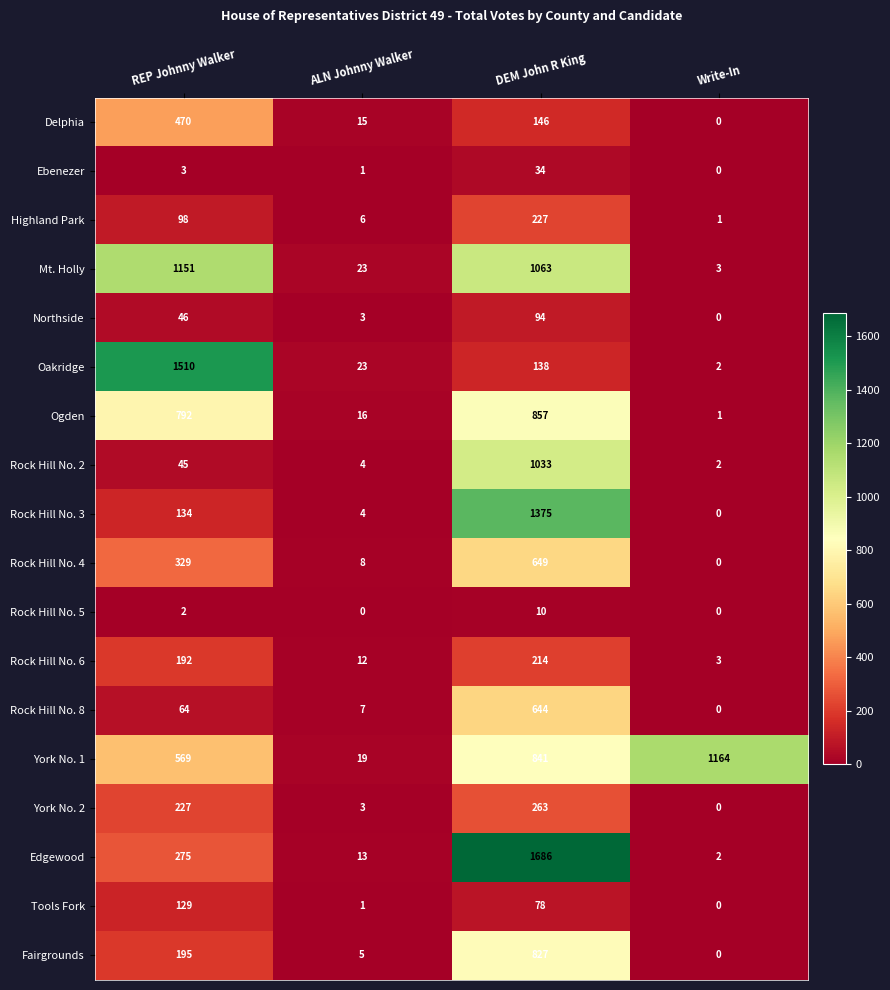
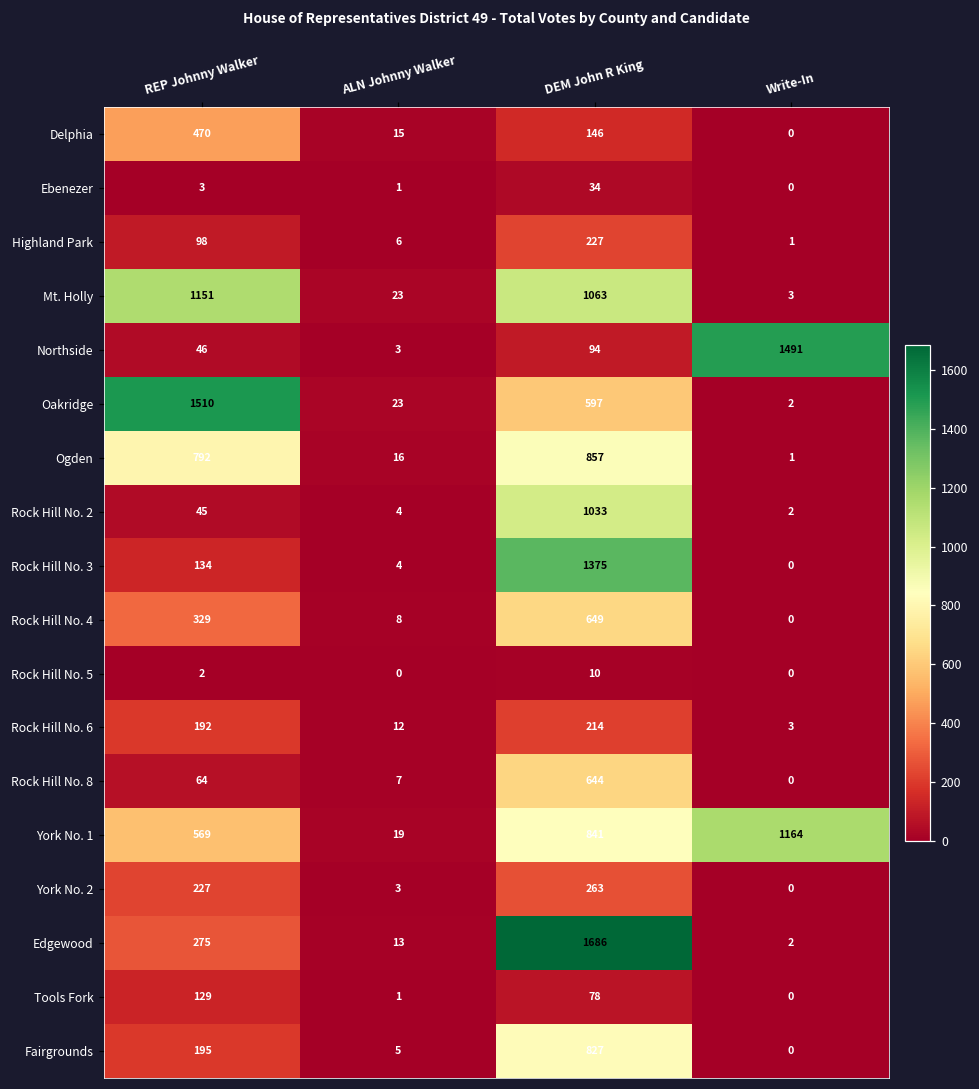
Northside, Write-In: 0 -> 1491
Oakridge, DEM John R King: 138 -> 597
